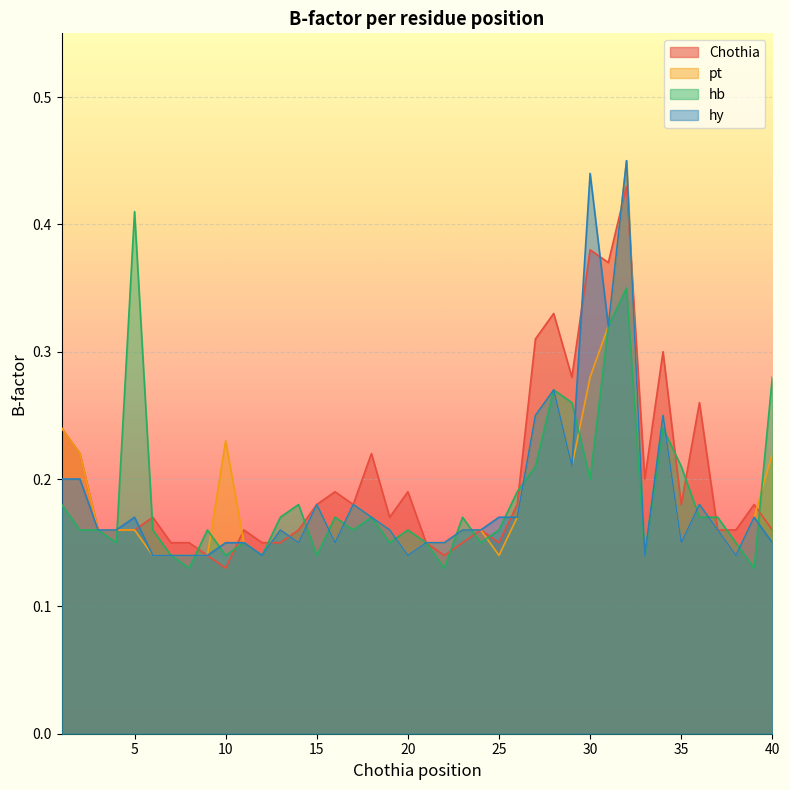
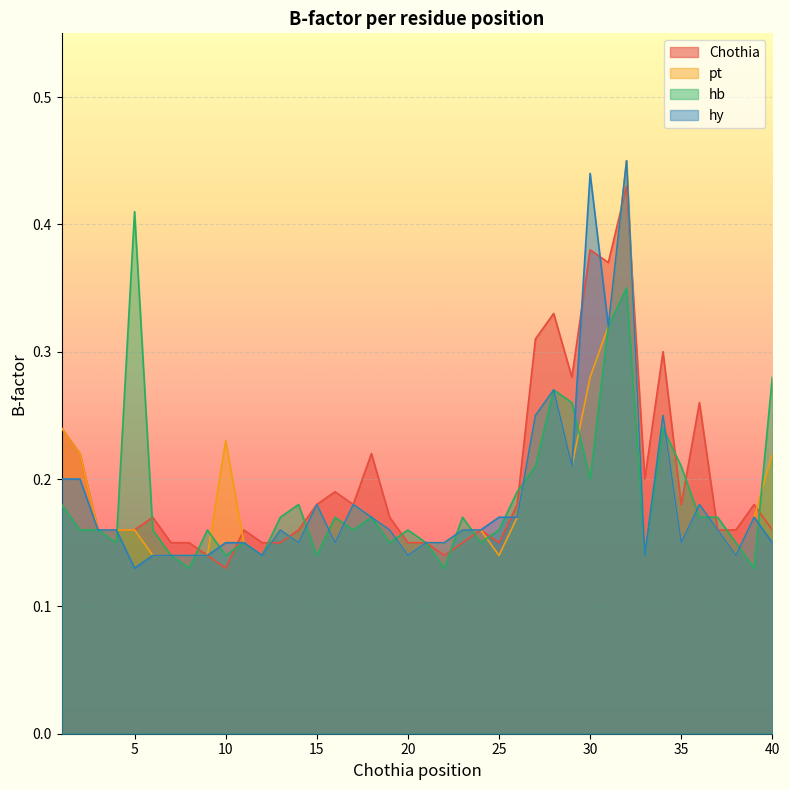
hy, 5: 0.17 -> 0.13
Chothia, 20: 0.19 -> 0.15
